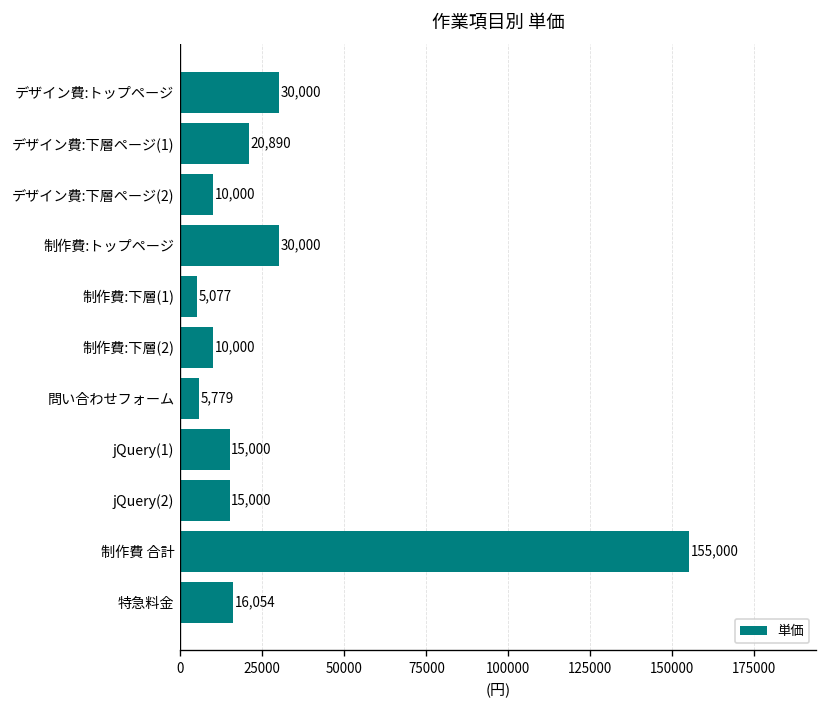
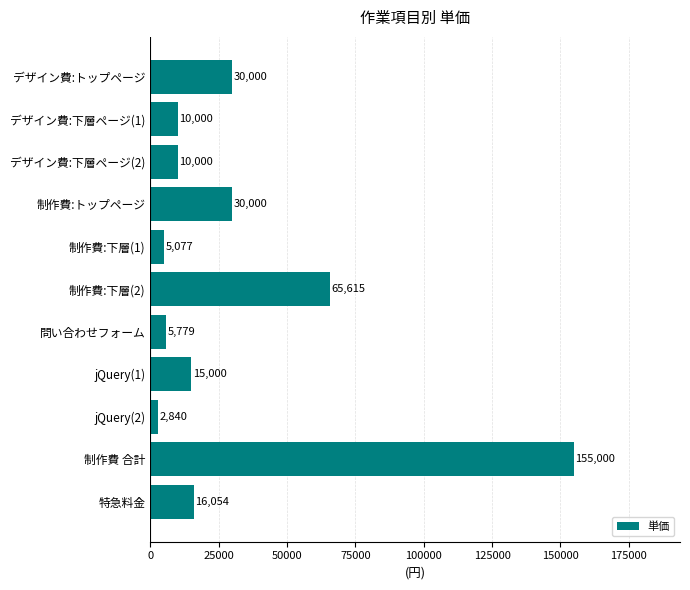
デザイン費:下層ページ(1): 20,890 -> 10,000
制作費:下層(2): 10,000 -> 65,615
jQuery(2): 15,000 -> 2,840
